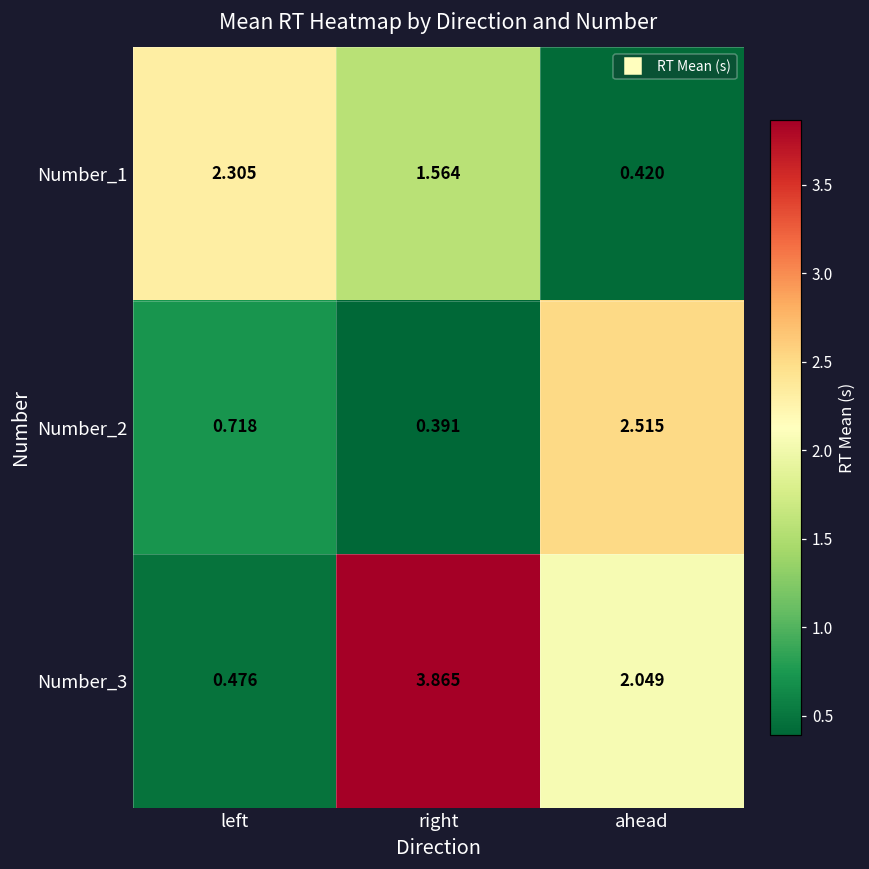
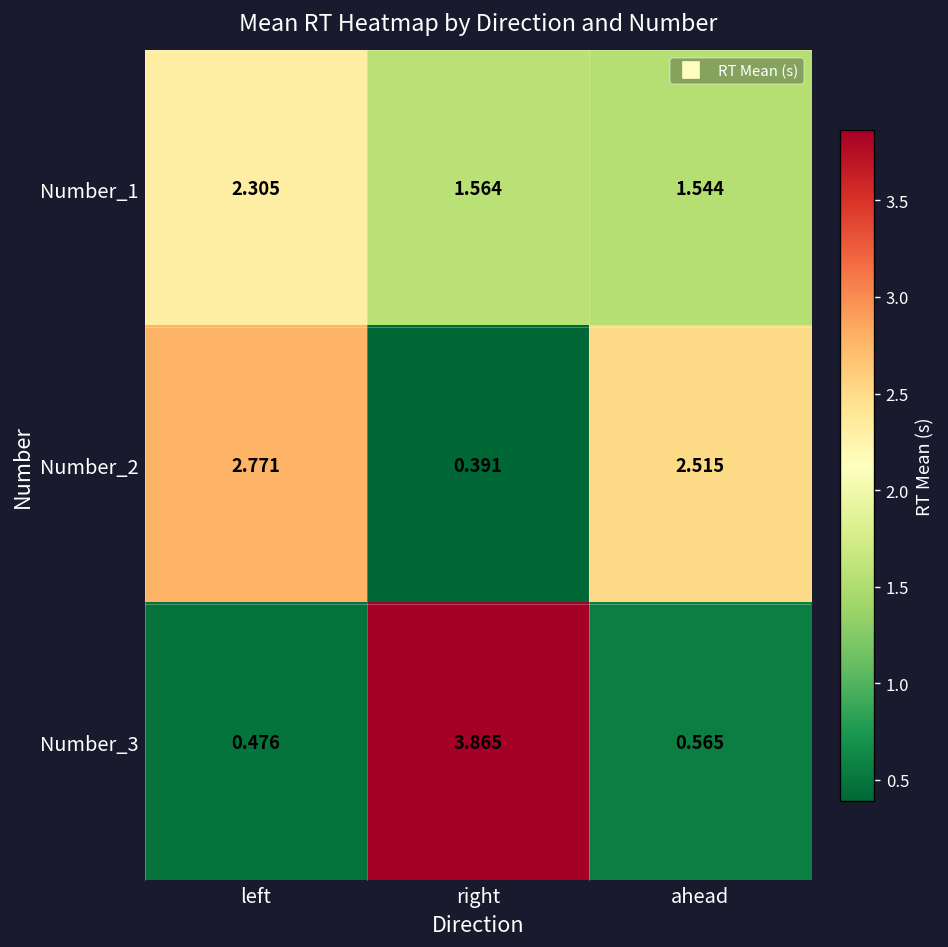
Number_1, ahead: 0.420 -> 1.544
Number_2, left: 0.718 -> 2.771
Number_3, ahead: 2.049 -> 0.565
